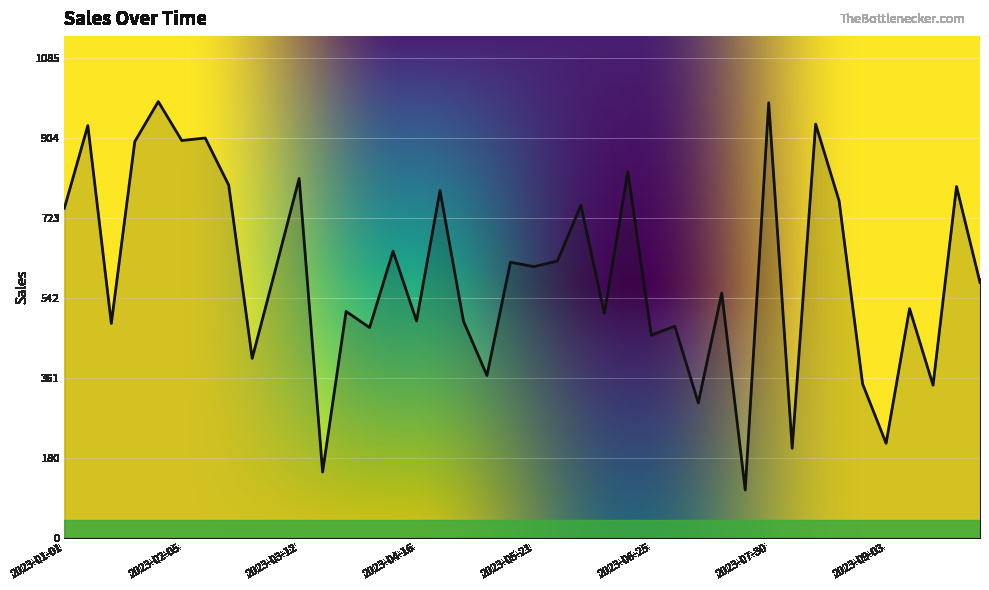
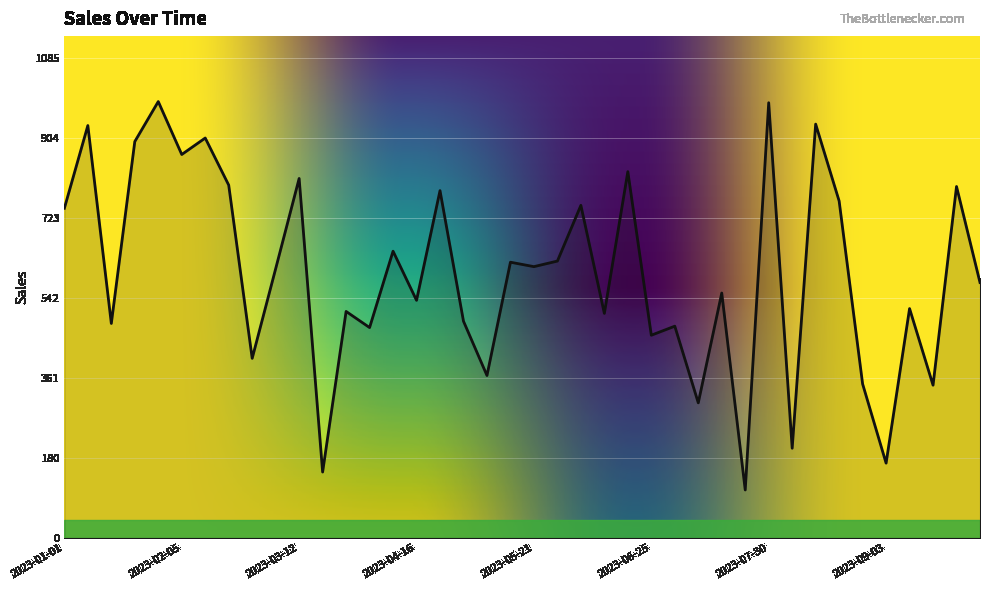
2023-02-05: 900 -> 870
2023-04-16: 490 -> 540
2023-09-03: 210 -> 170
